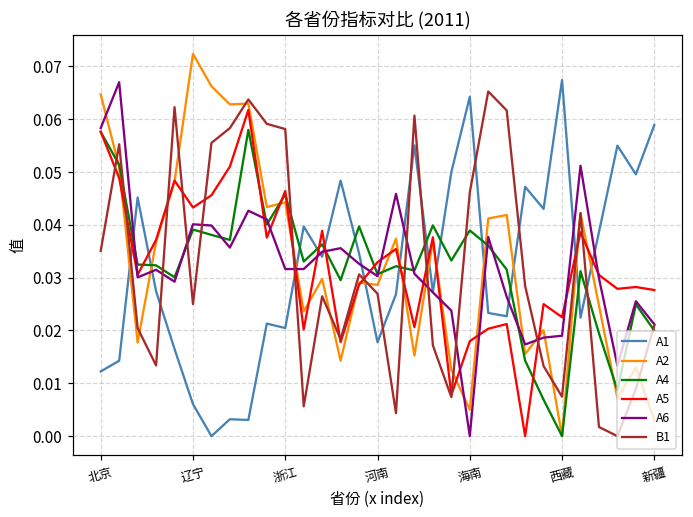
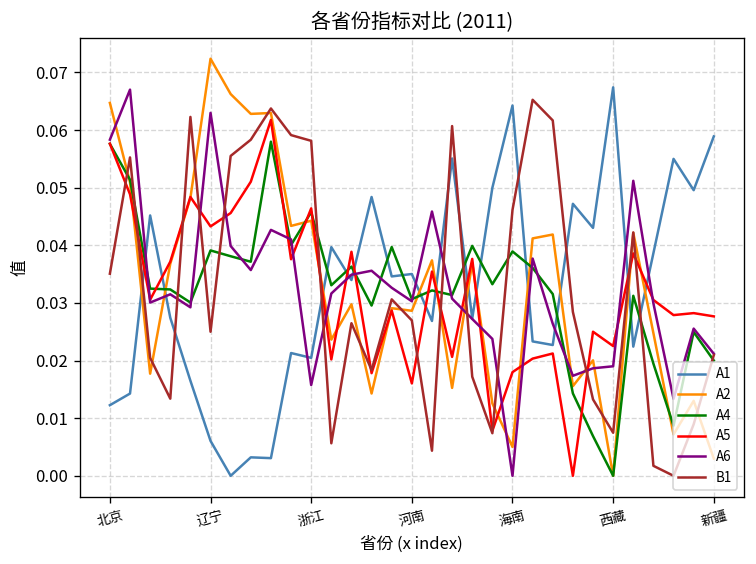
A6, 辽宁: 0.040 -> 0.063
A6, 浙江: 0.032 -> 0.016
A1, 河南: 0.018 -> 0.035
A5, 河南: 0.033 -> 0.016
